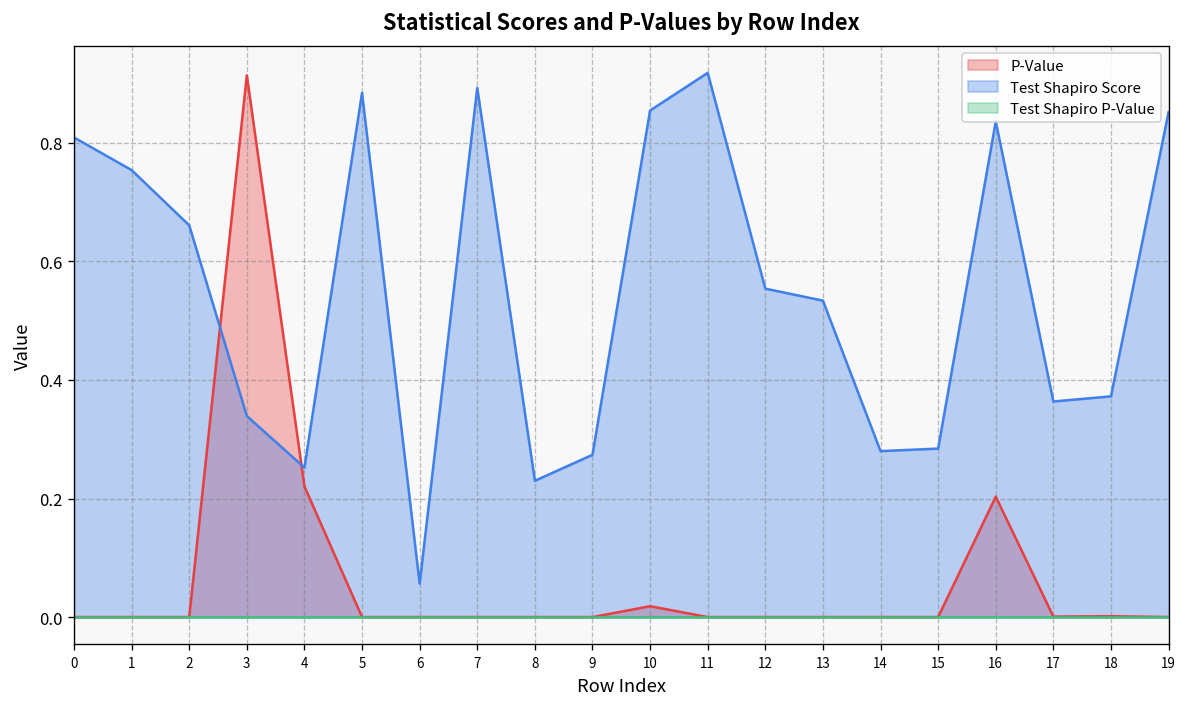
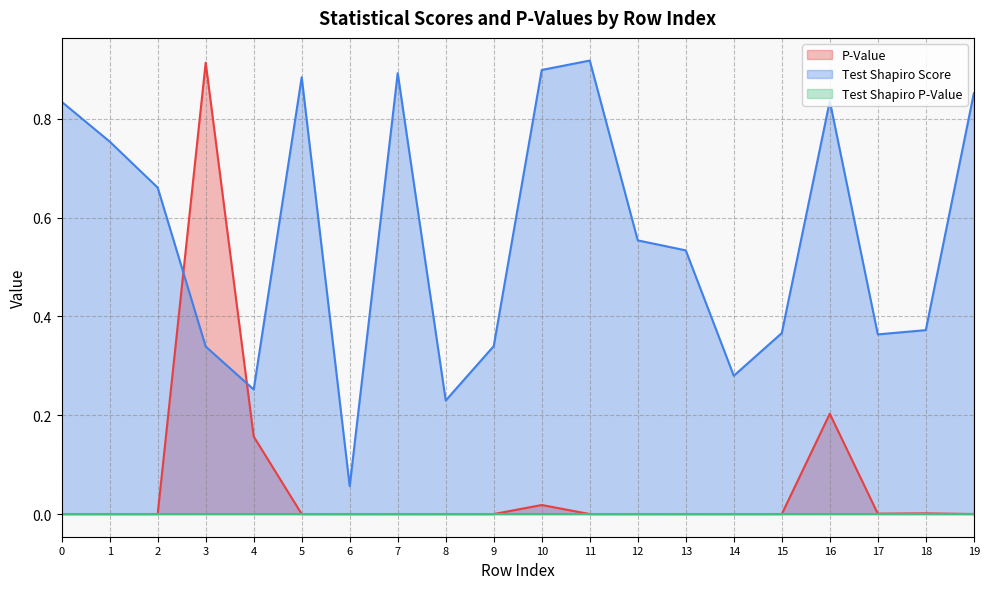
Test Shapiro Score, 0: 0.81 -> 0.83
P-Value, 4: 0.22 -> 0.16
Test Shapiro Score, 9: 0.27 -> 0.34
Test Shapiro Score, 10: 0.85 -> 0.90
Test Shapiro Score, 15: 0.28 -> 0.37
